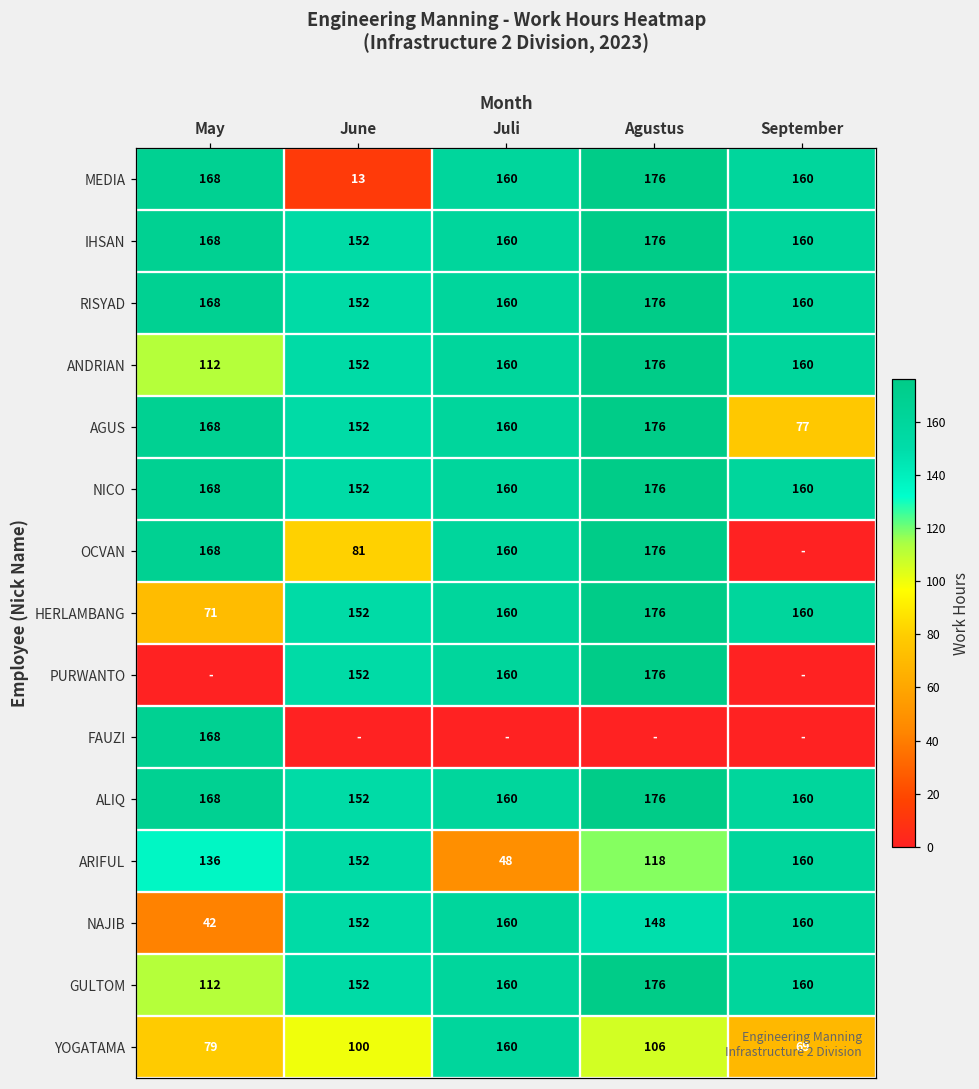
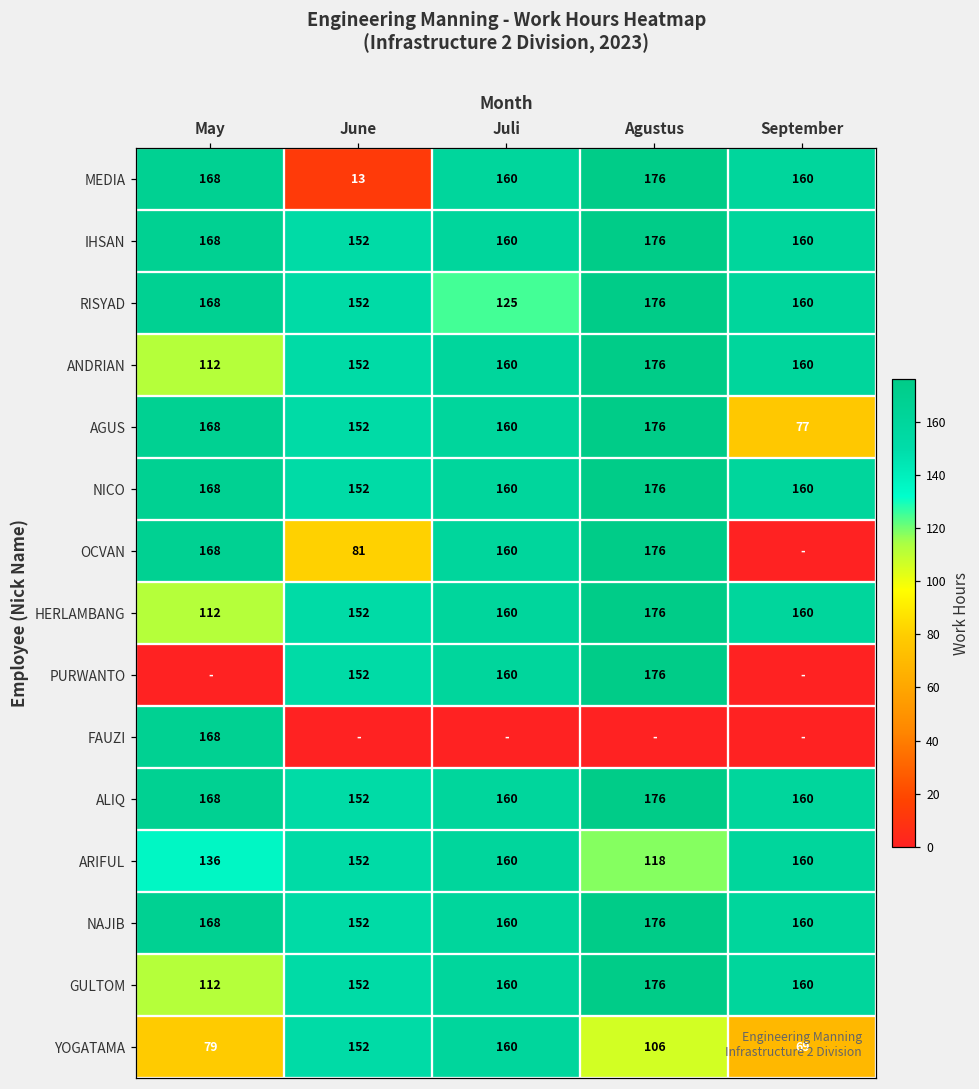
RISYAD, Juli: 160 -> 125
HERLAMBANG, May: 71 -> 112
ARIFUL, Juli: 48 -> 160
NAJIB, May: 42 -> 168
NAJIB, Agustus: 148 -> 176
YOGATAMA, June: 100 -> 152
